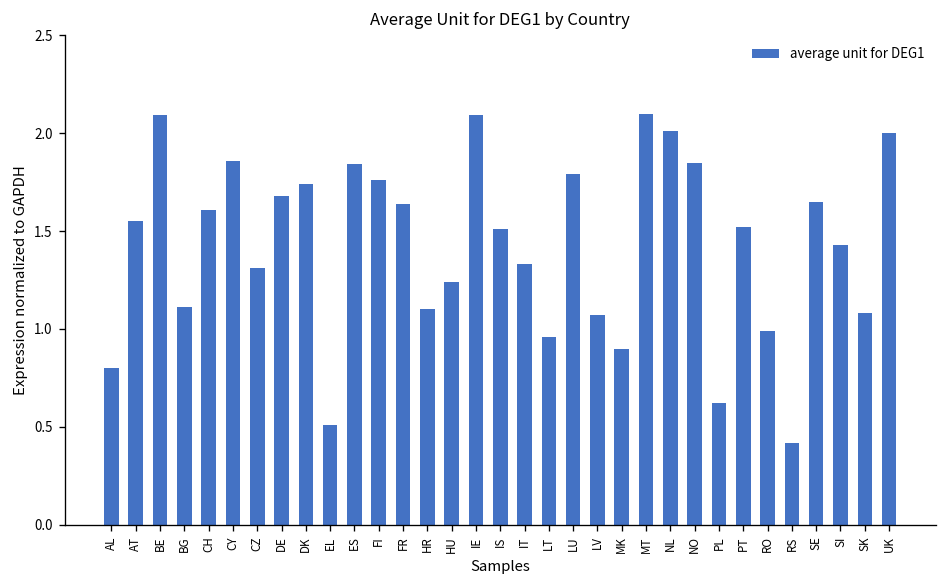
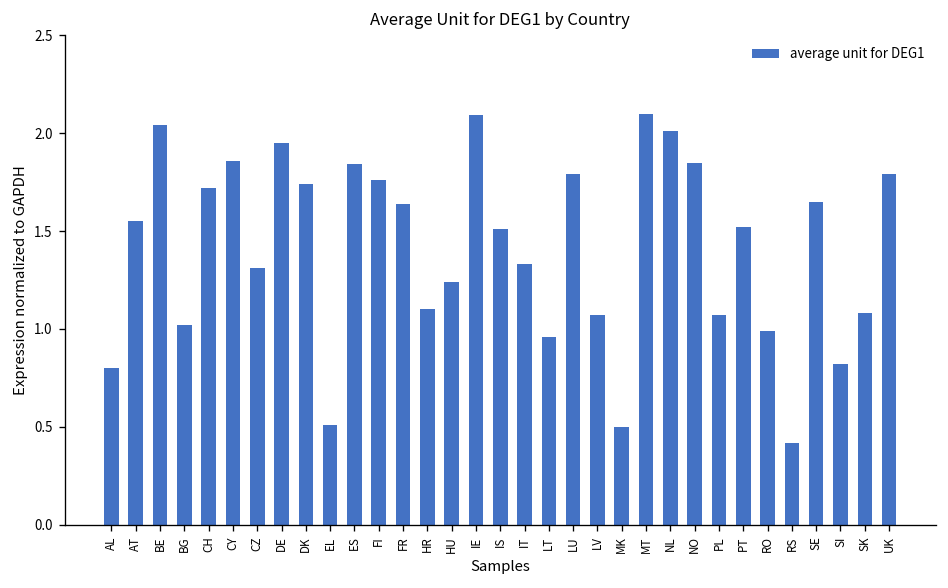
BE: 2.09 -> 2.04
BG: 1.11 -> 1.02
CH: 1.61 -> 1.72
DE: 1.68 -> 1.95
MK: 0.9 -> 0.5
PL: 0.62 -> 1.07
SI: 1.43 -> 0.82
UK: 2.00 -> 1.79
